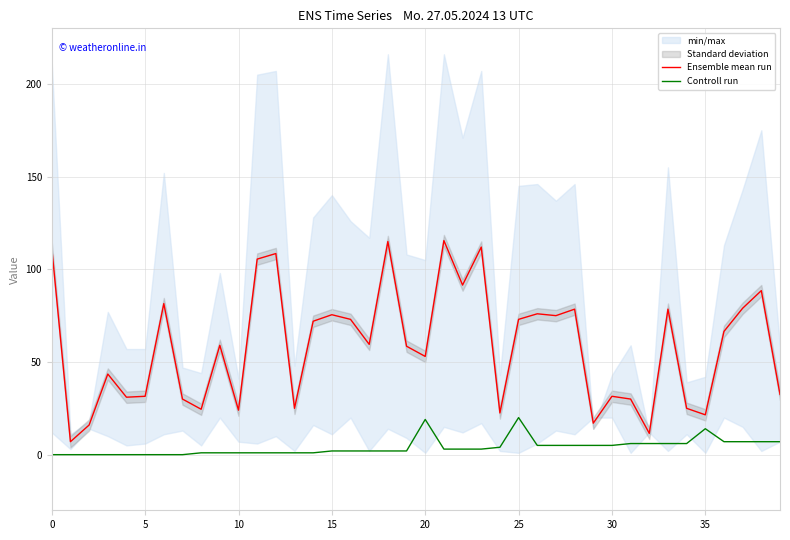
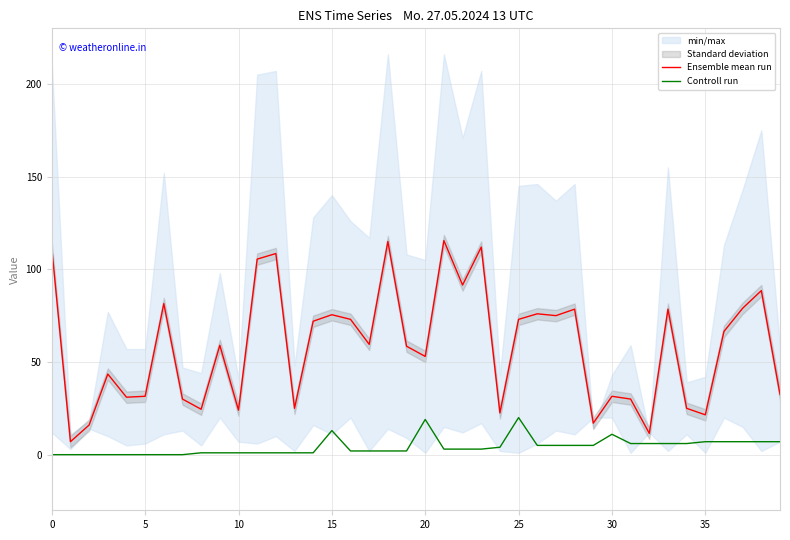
Controll run, 15: 2 -> 13
Controll run, 30: 5 -> 11
Controll run, 35: 14 -> 7
